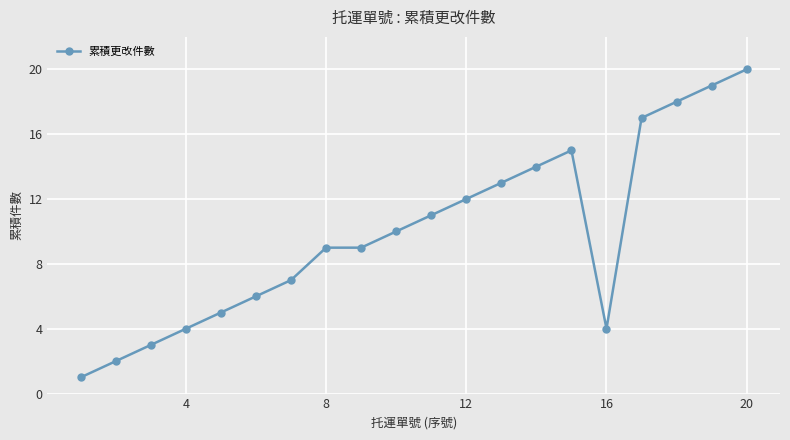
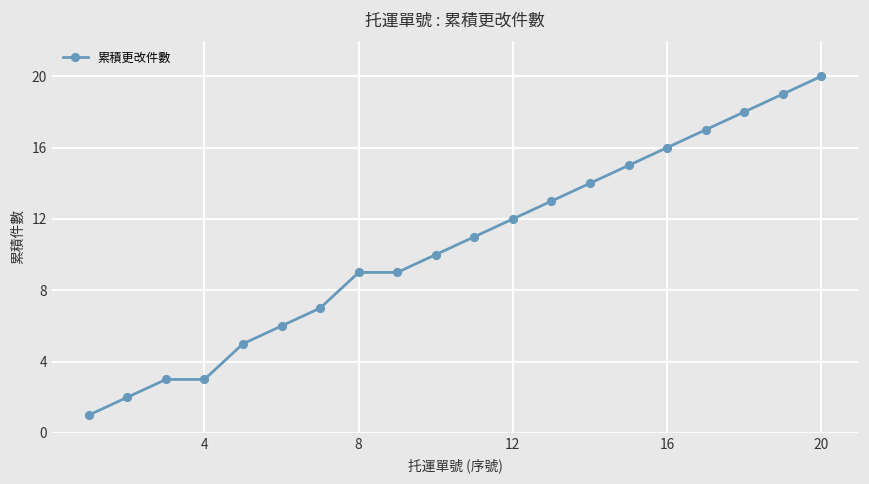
4: 4 -> 3
16: 4 -> 16
